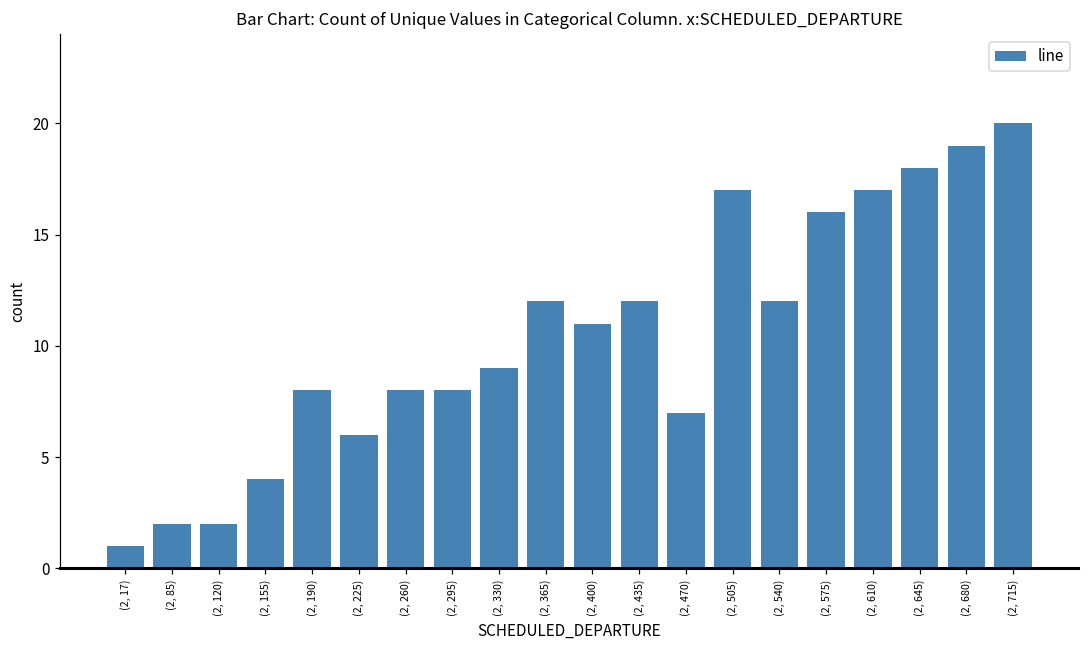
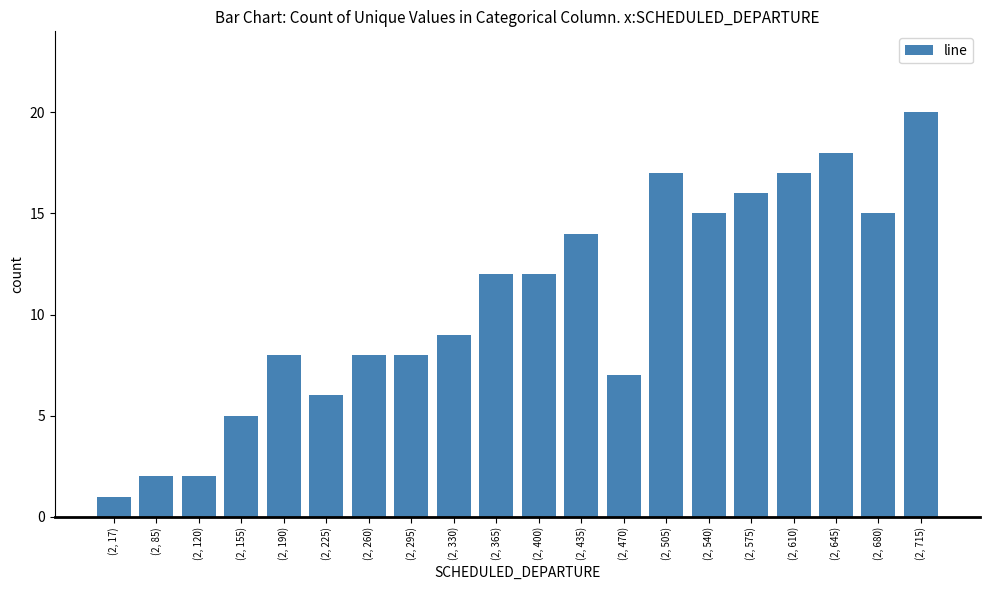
(2, 155): 4 -> 5
(2, 400): 11 -> 12
(2, 435): 12 -> 14
(2, 540): 12 -> 15
(2, 680): 19 -> 15
